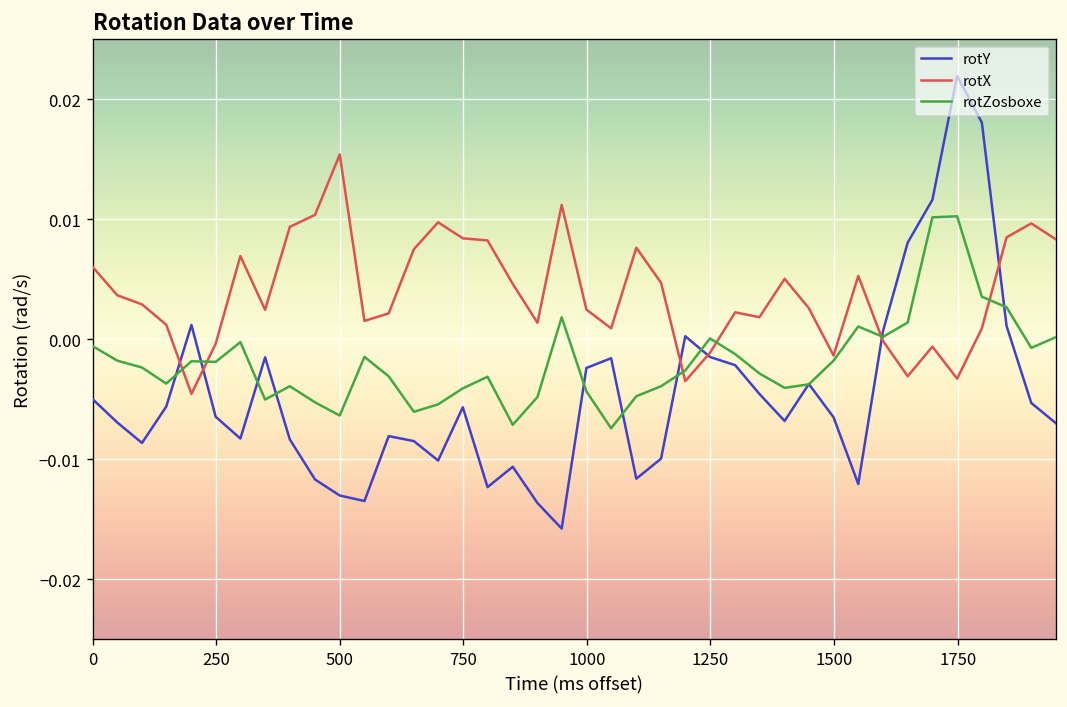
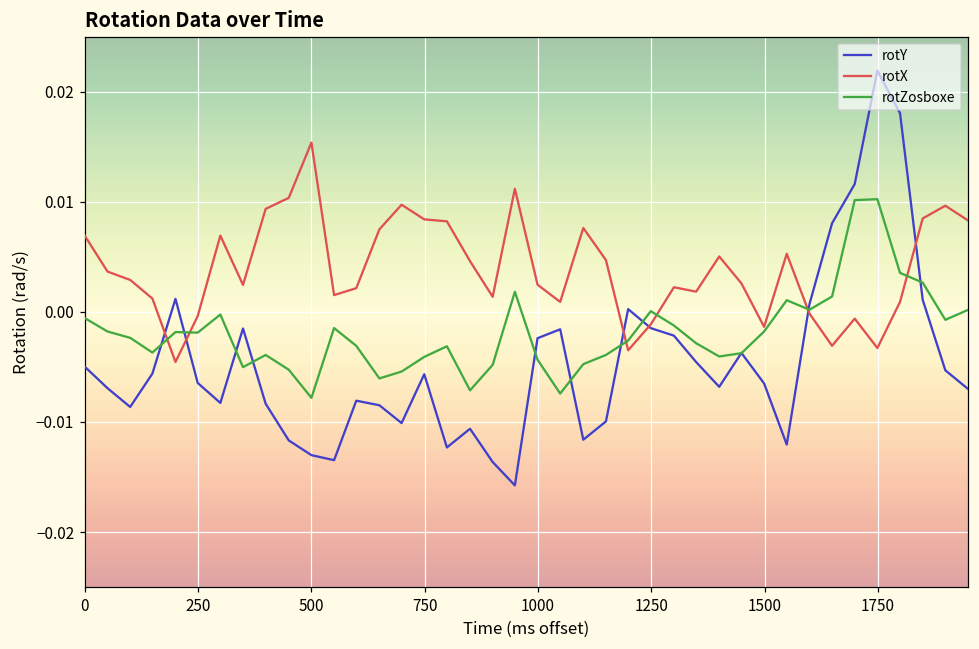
rotX, 0: 0.0060 -> 0.0069
rotZosboxe, 500: -0.0064 -> -0.0078
